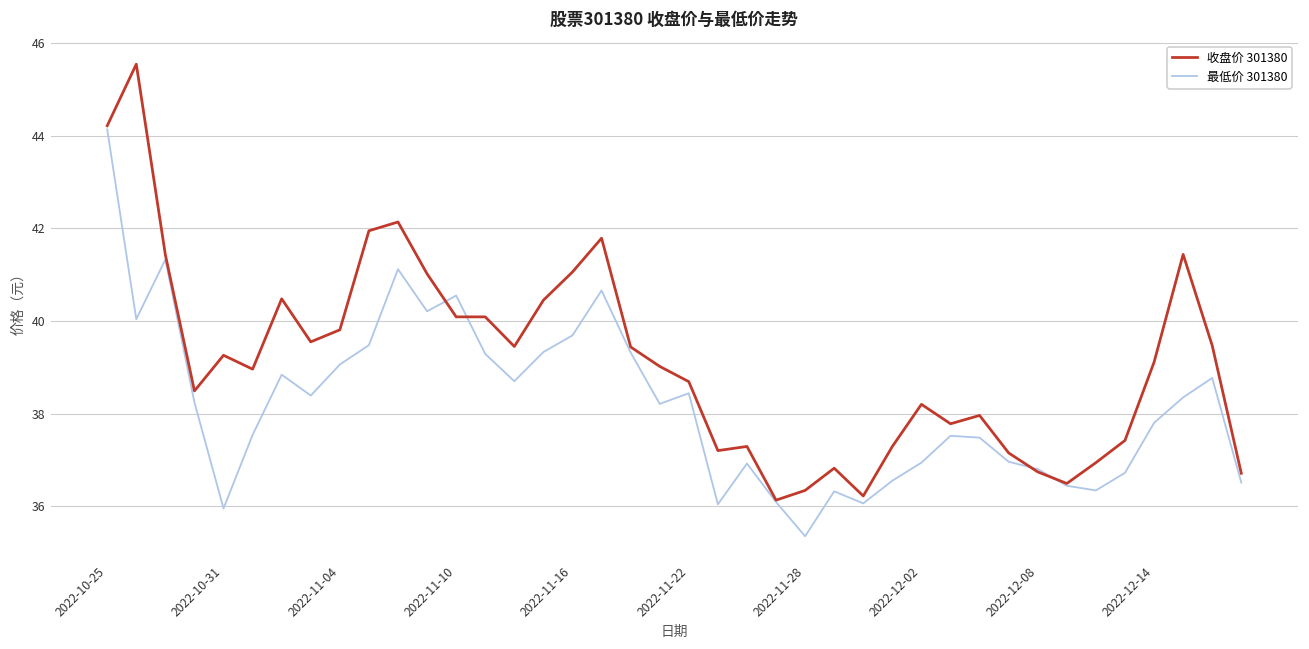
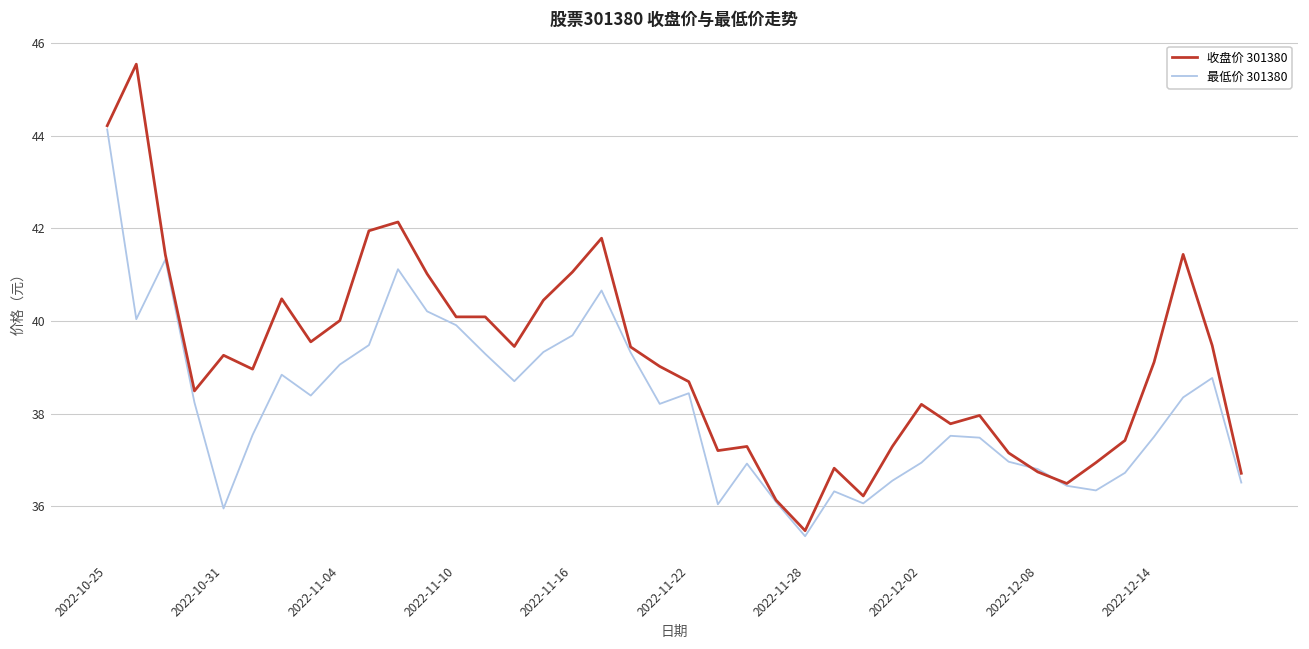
收盘价 301380, 2022-11-04: 39.8 -> 40.0
最低价 301380, 2022-11-10: 40.6 -> 39.9
收盘价 301380, 2022-11-28: 36.3 -> 35.5
最低价 301380, 2022-12-14: 37.8 -> 37.5
